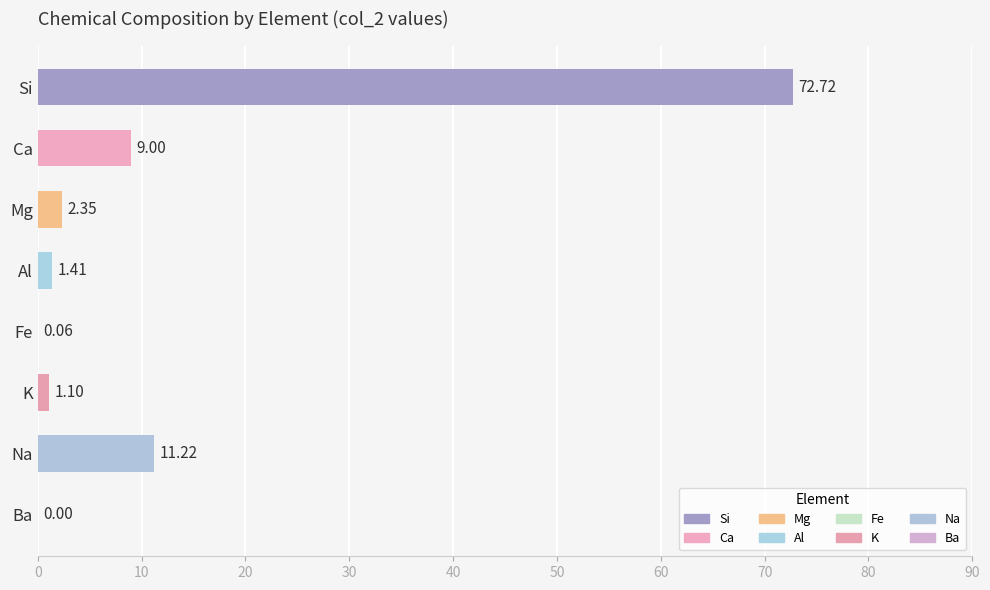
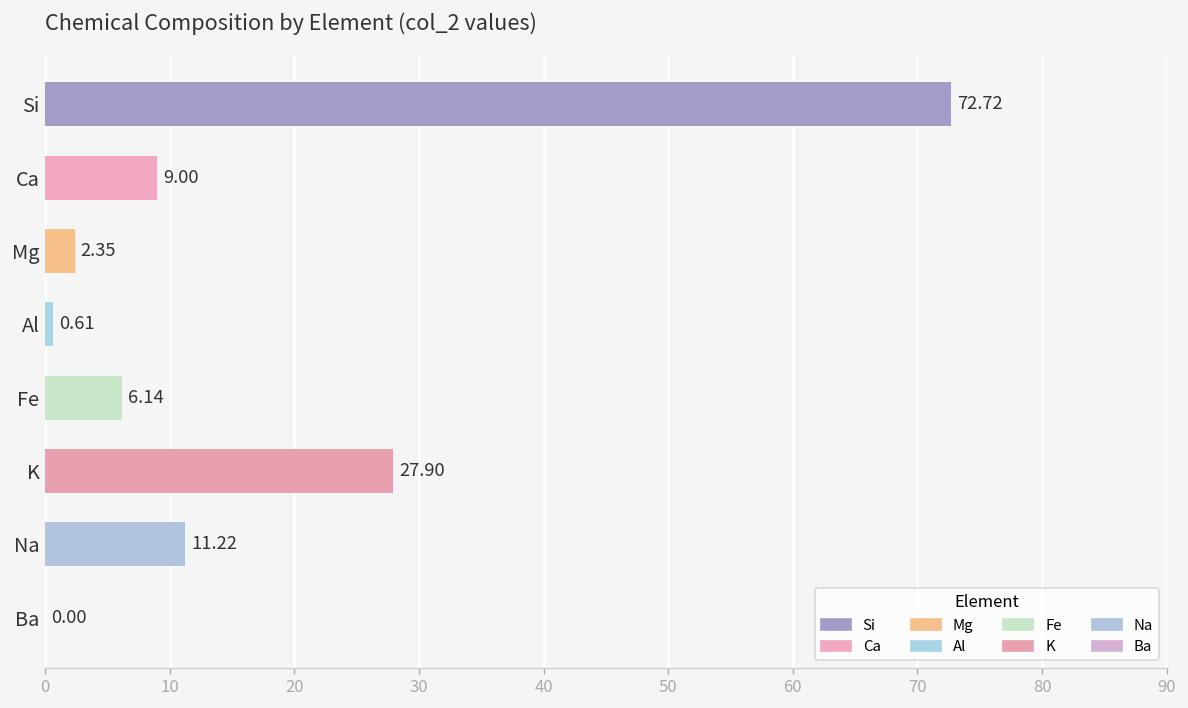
Al: 1.41 -> 0.61
Fe: 0.06 -> 6.14
K: 1.10 -> 27.90
